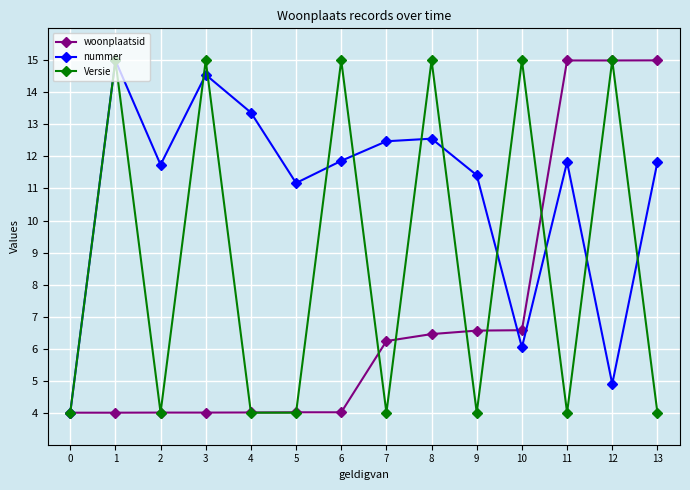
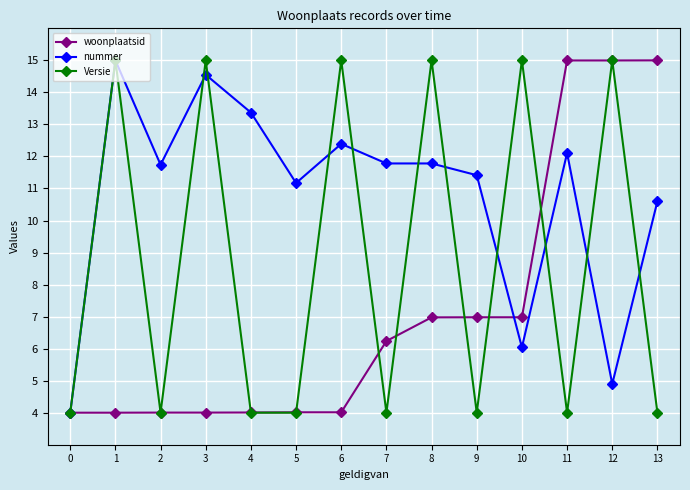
nummer, 6: 11.9 -> 12.4
nummer, 7: 12.5 -> 11.8
woonplaatsid, 8: 6.5 -> 7.0
nummer, 8: 12.6 -> 11.8
woonplaatsid, 9: 6.6 -> 7.0
woonplaatsid, 10: 6.6 -> 7.0
nummer, 11: 11.8 -> 12.1
nummer, 13: 11.8 -> 10.6
